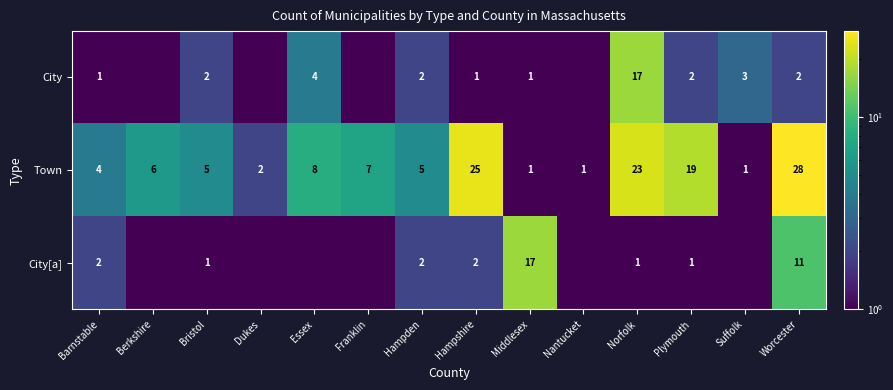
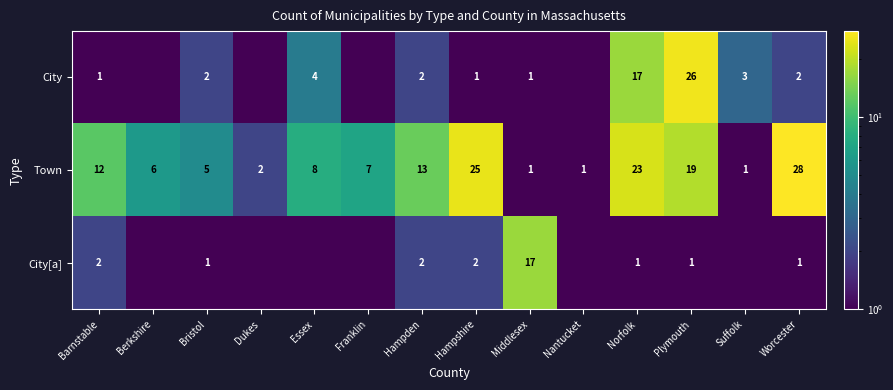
City, Plymouth: 2 -> 26
Town, Barnstable: 4 -> 12
Town, Hampden: 5 -> 13
City[a], Worcester: 11 -> 1
